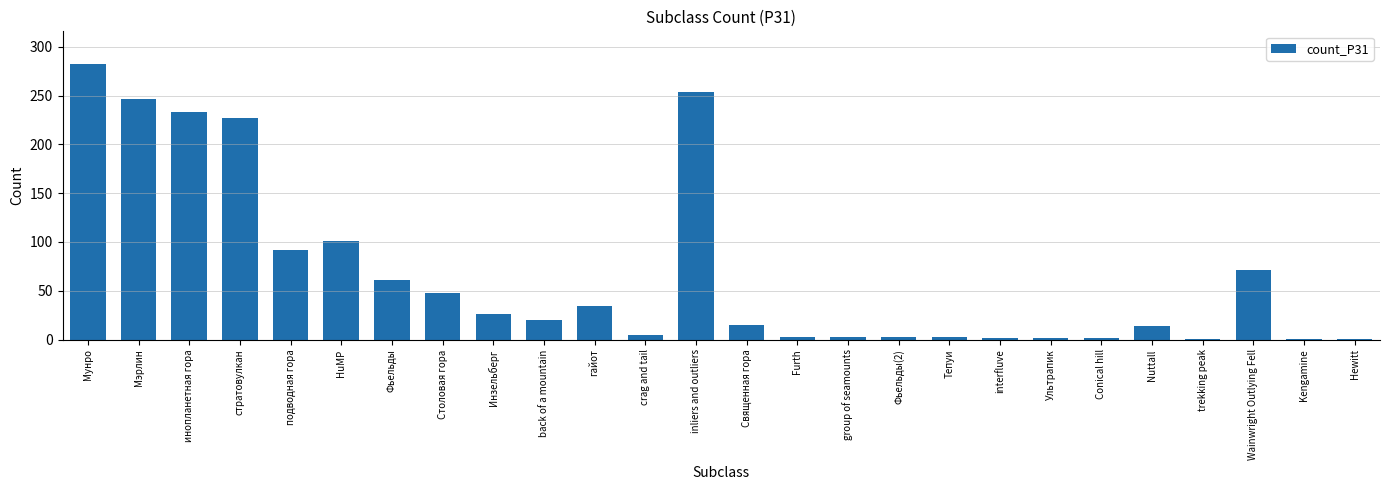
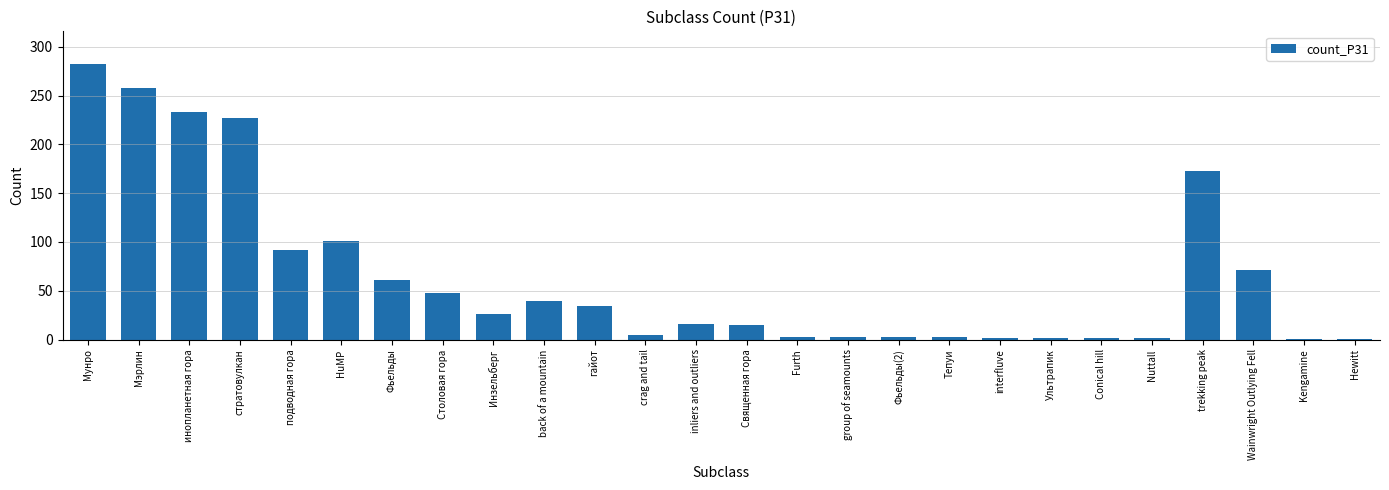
Мэрлин: 250 -> 260
back of a mountain: 20 -> 40
inliers and outliers: 250 -> 20
Nuttall: 10 -> 0
trekking peak: 0 -> 170
